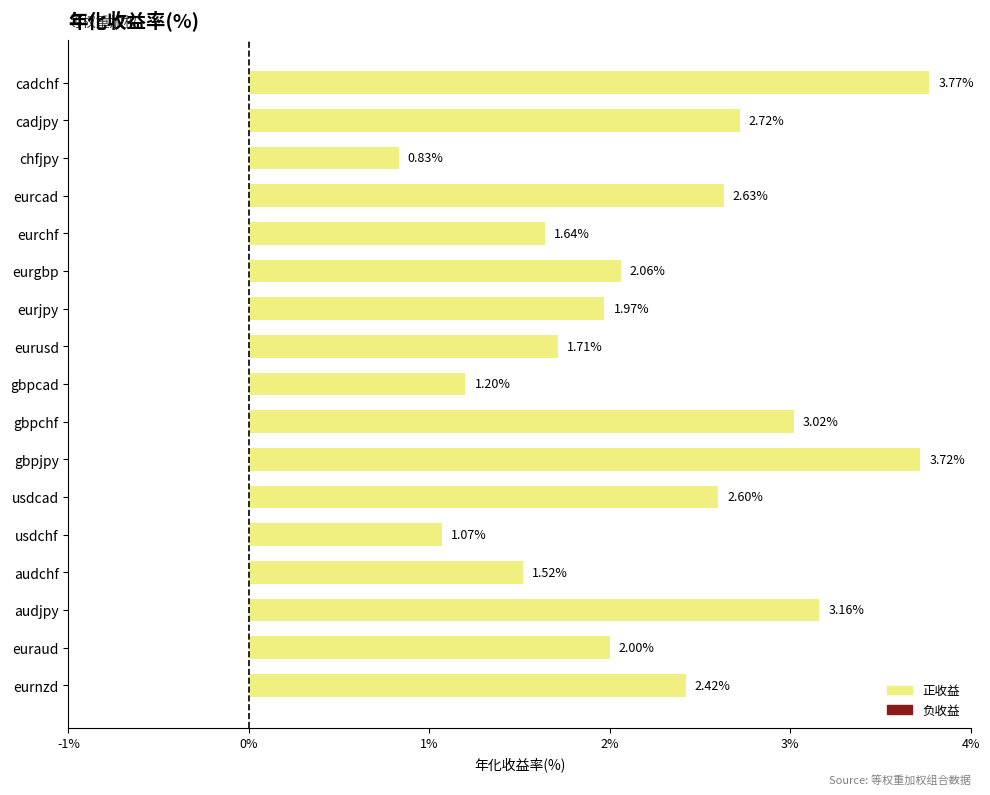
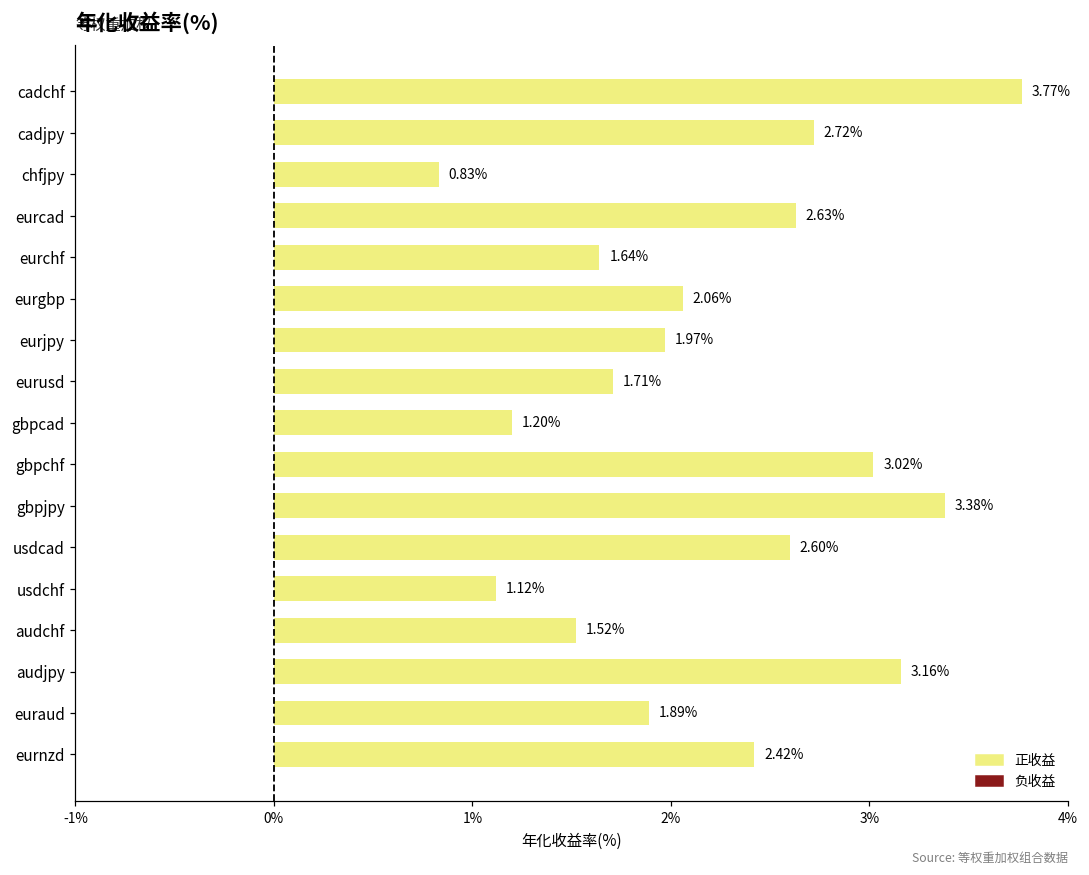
gbpjpy: 3.72% -> 3.38%
usdchf: 1.07% -> 1.12%
euraud: 2.00% -> 1.89%
